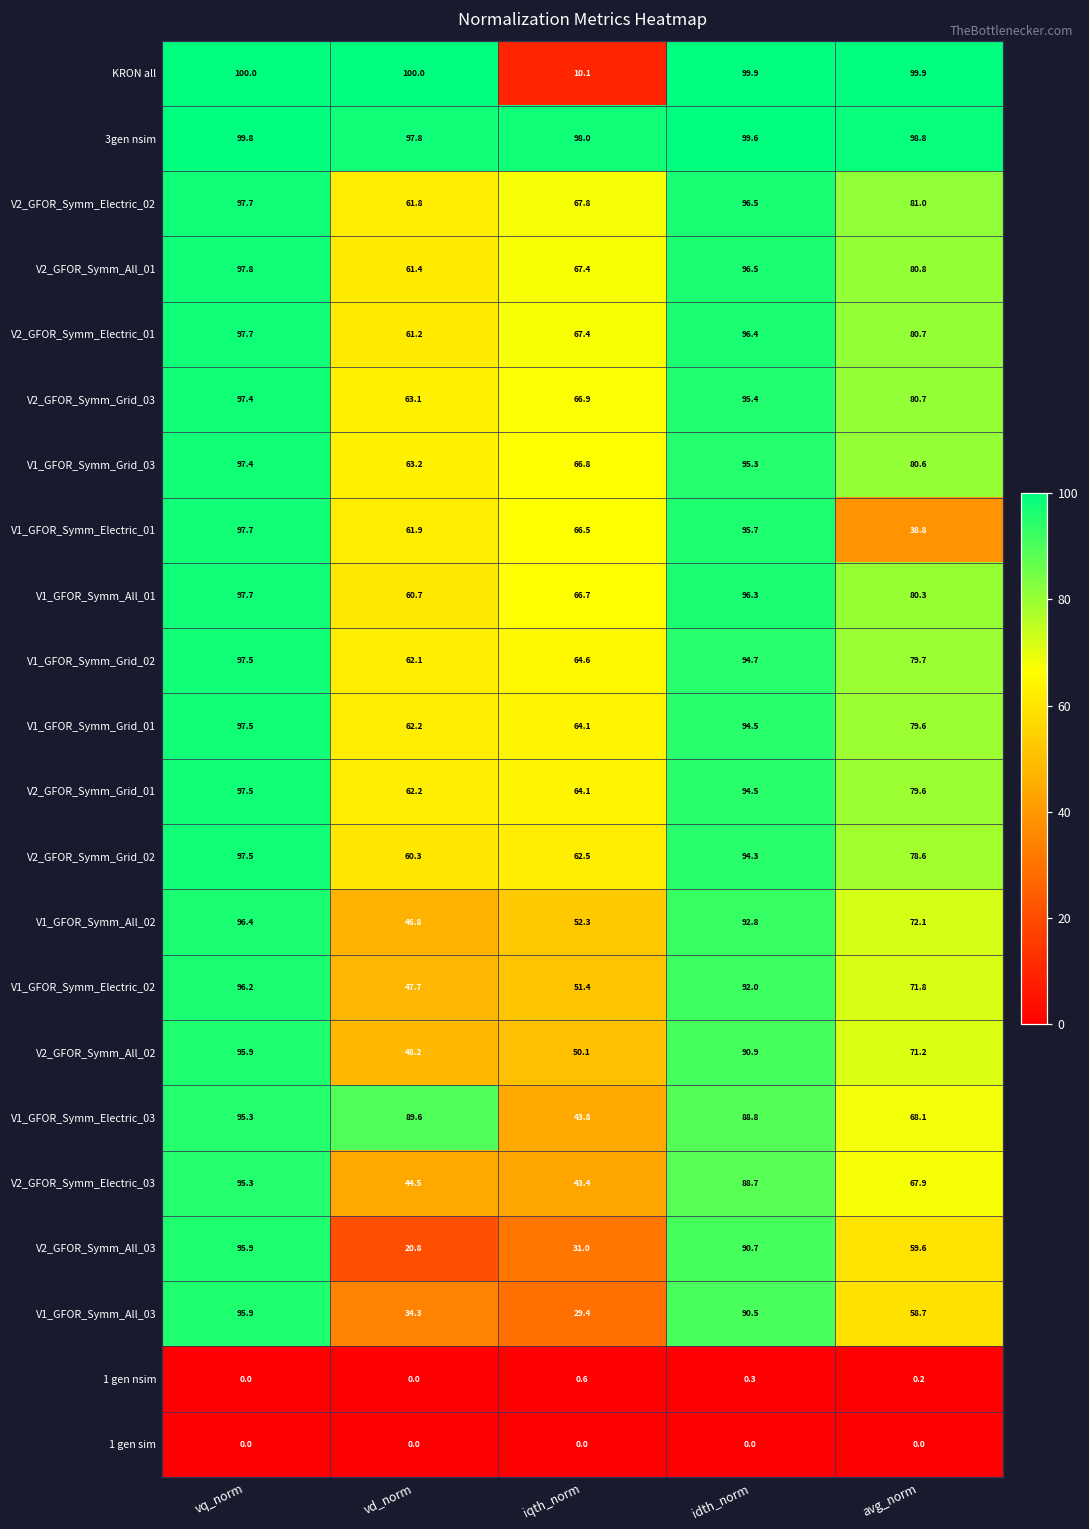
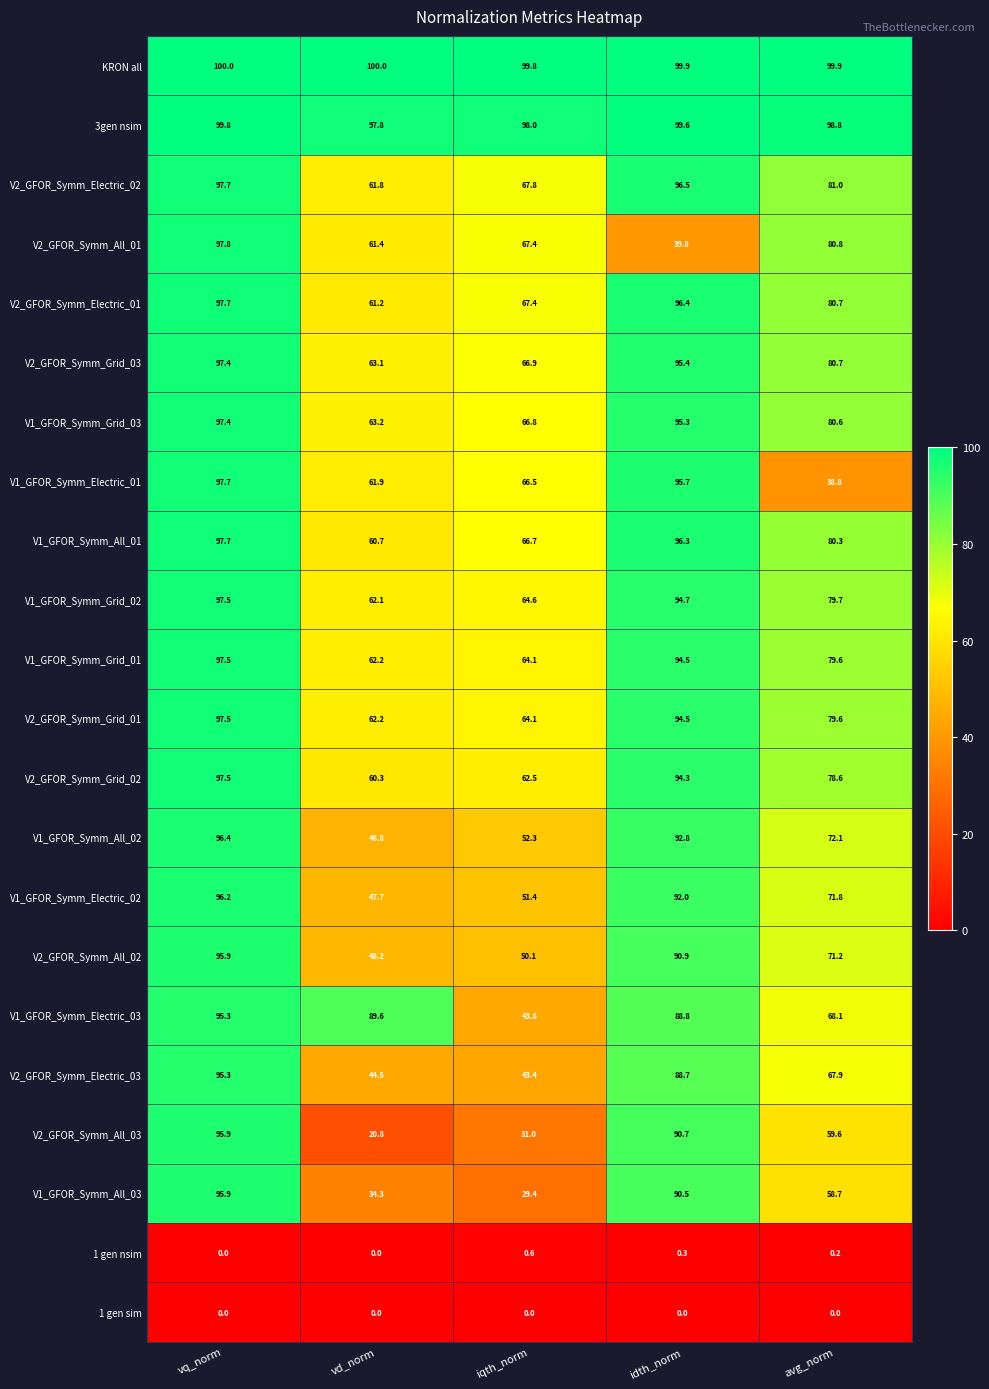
KRON all, iqth_norm: 10.1 -> 99.8
V2_GFOR_Symm_All_01, idth_norm: 96.5 -> 39.8
